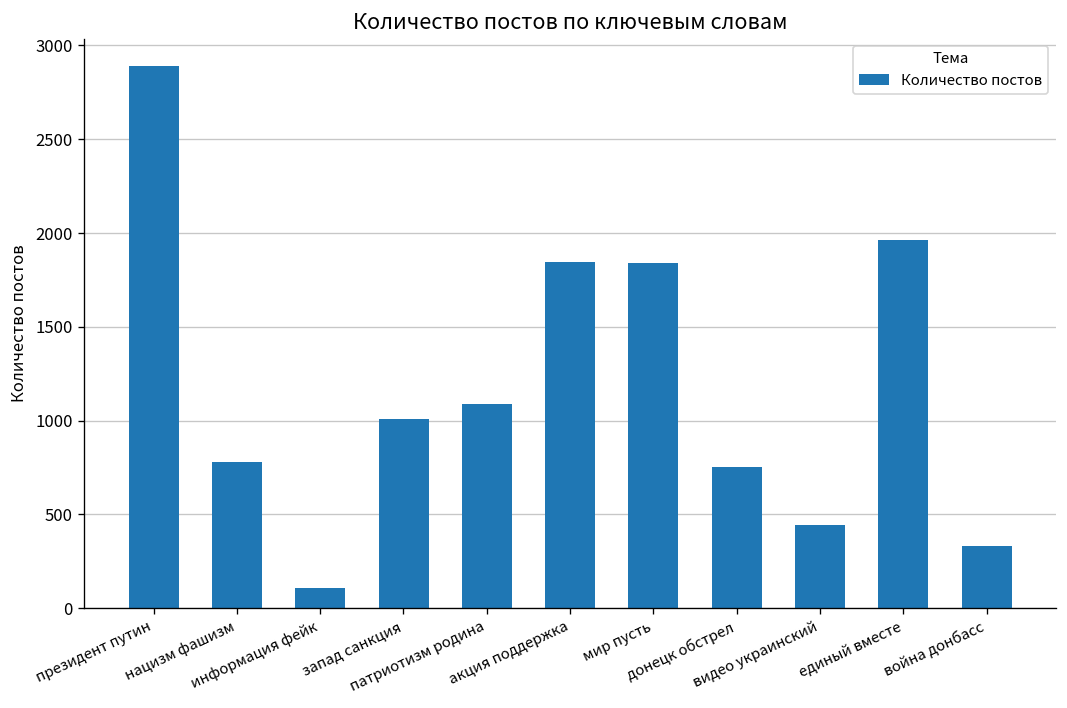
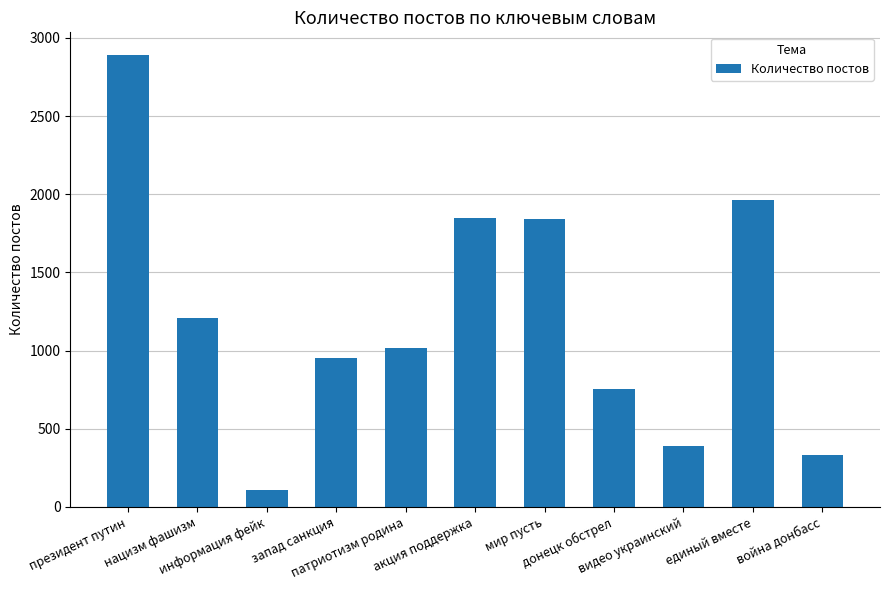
нацизм фашизм: 780 -> 1210
запад санкция: 1010 -> 950
патриотизм родина: 1090 -> 1020
видео украинский: 440 -> 390
